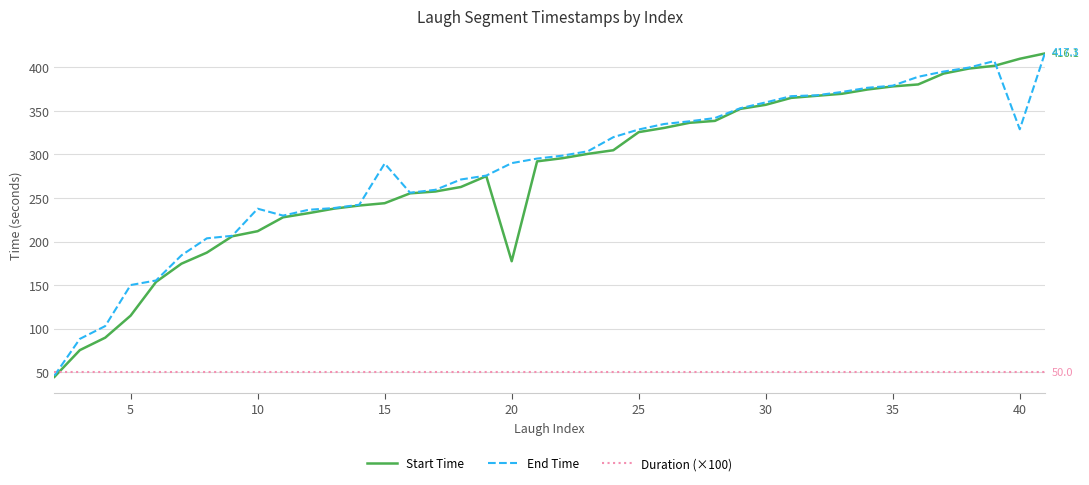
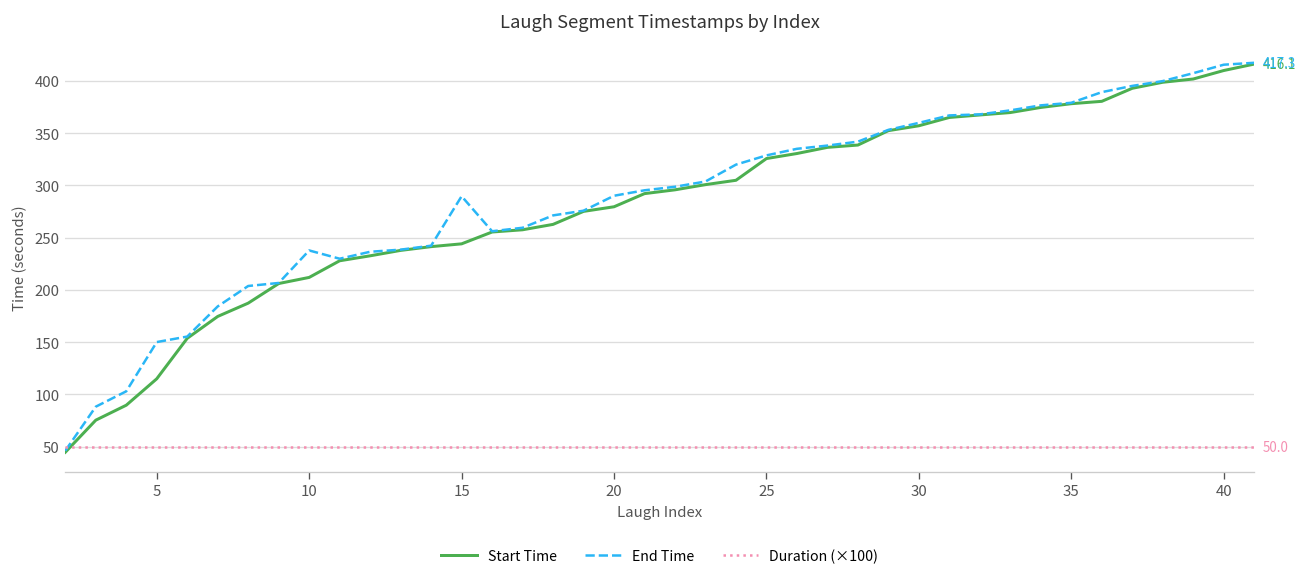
Start Time, 20: 180 -> 280
End Time, 40: 330 -> 420
